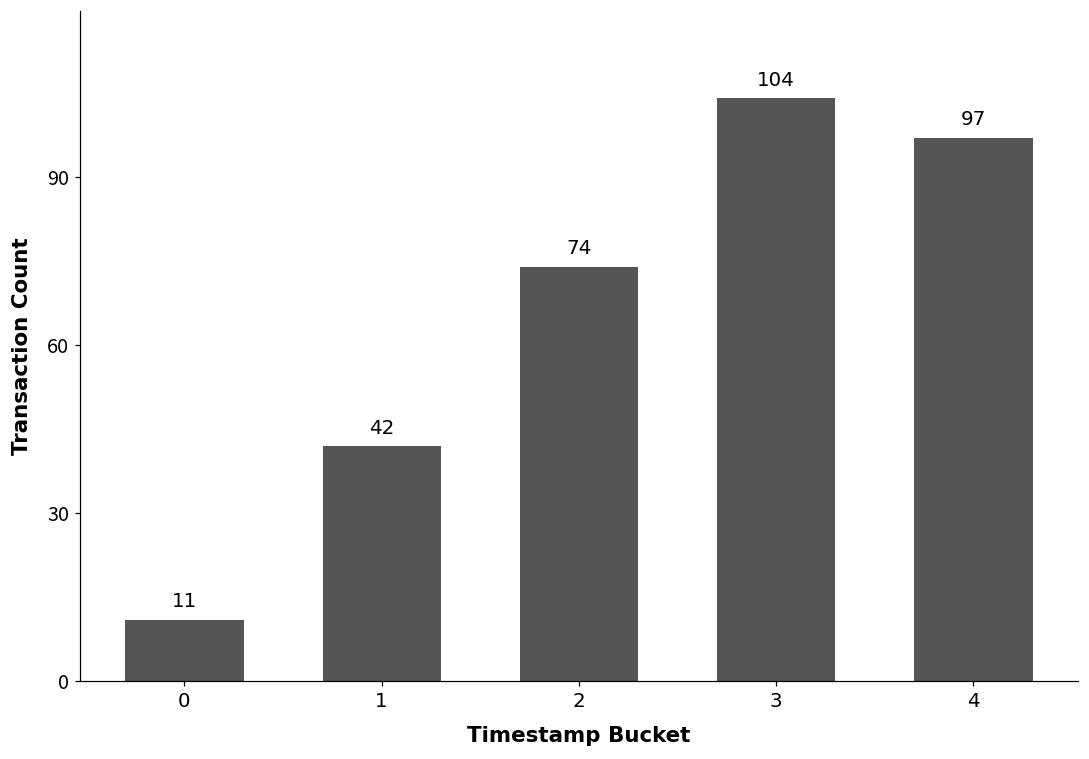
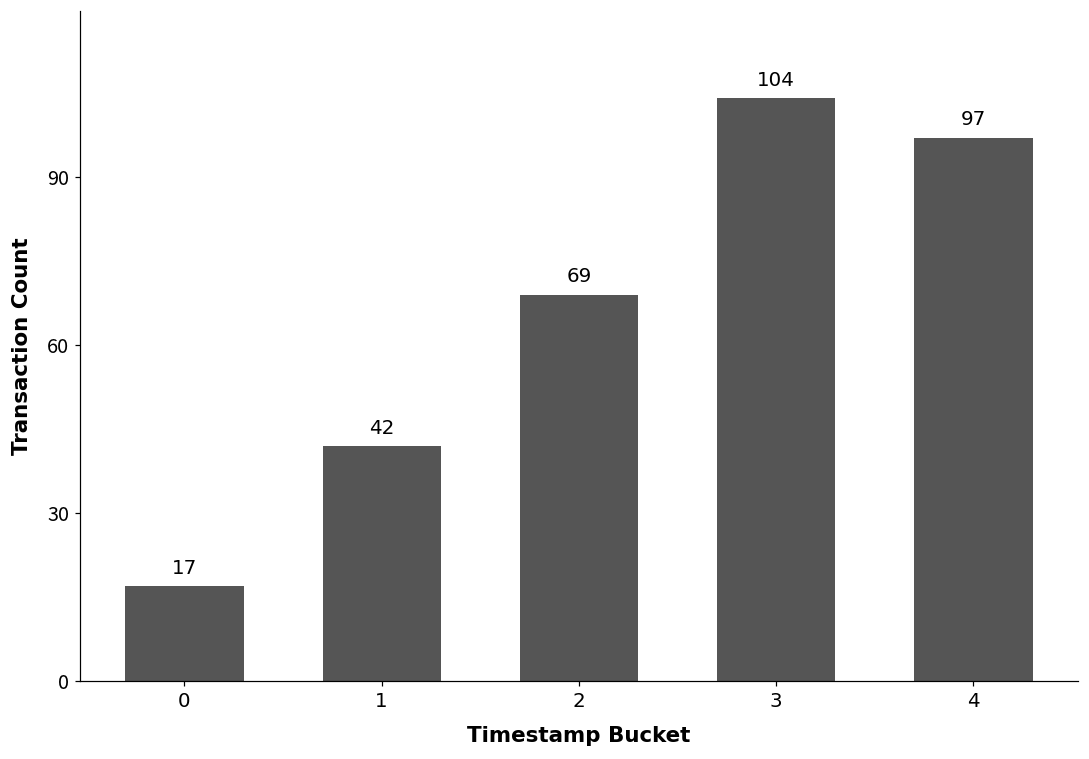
0: 11 -> 17
2: 74 -> 69
